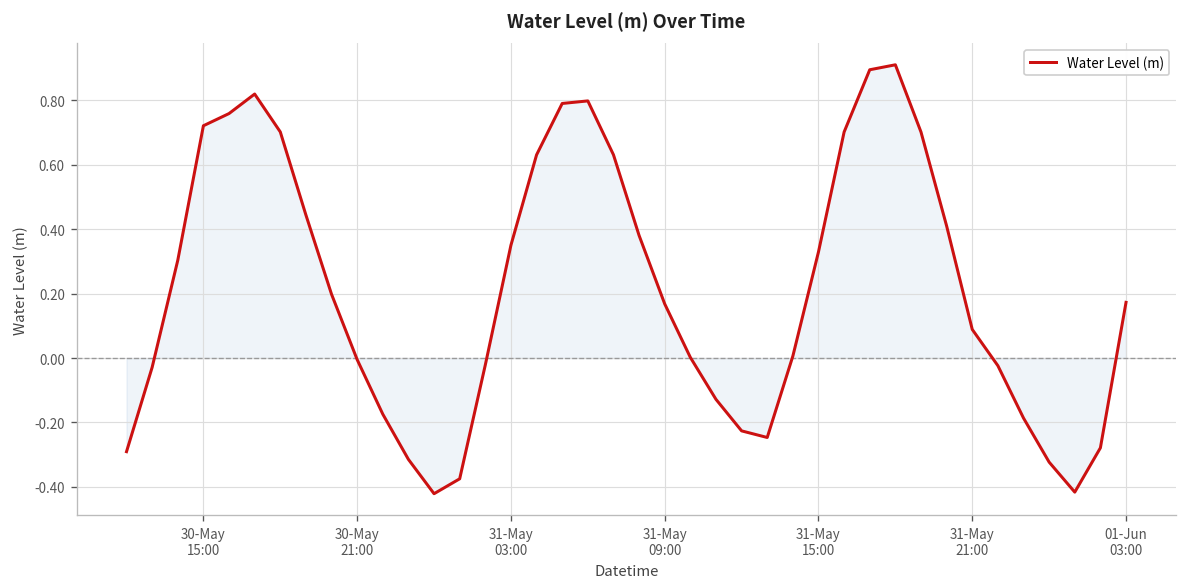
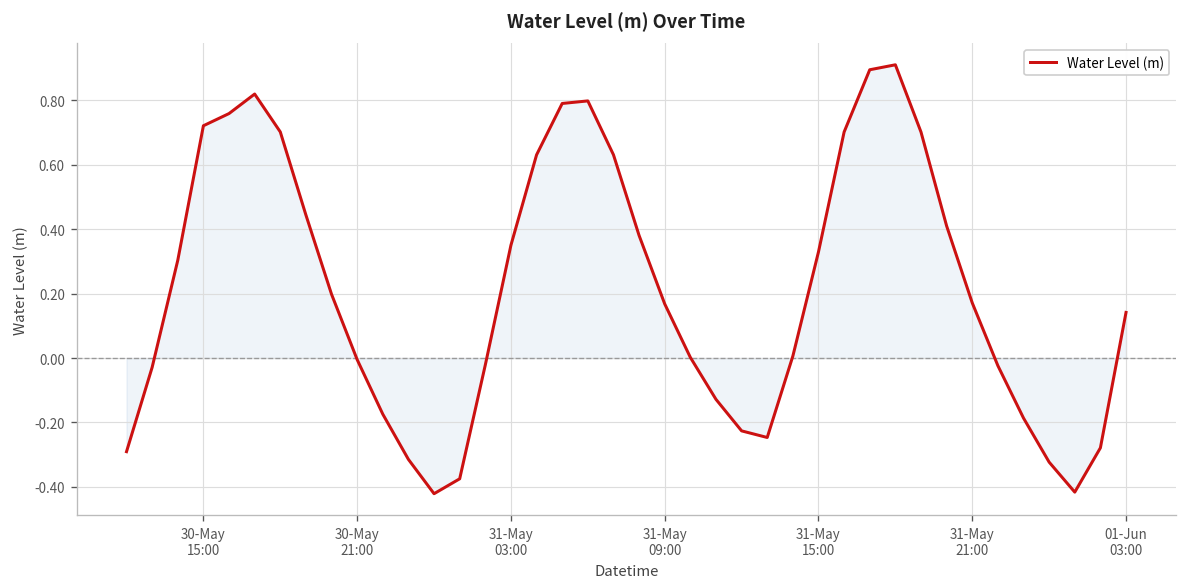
Water Level (m), 31-May 21:00: 0.09 -> 0.17
Water Level (m), 01-Jun 03:00: 0.17 -> 0.14
